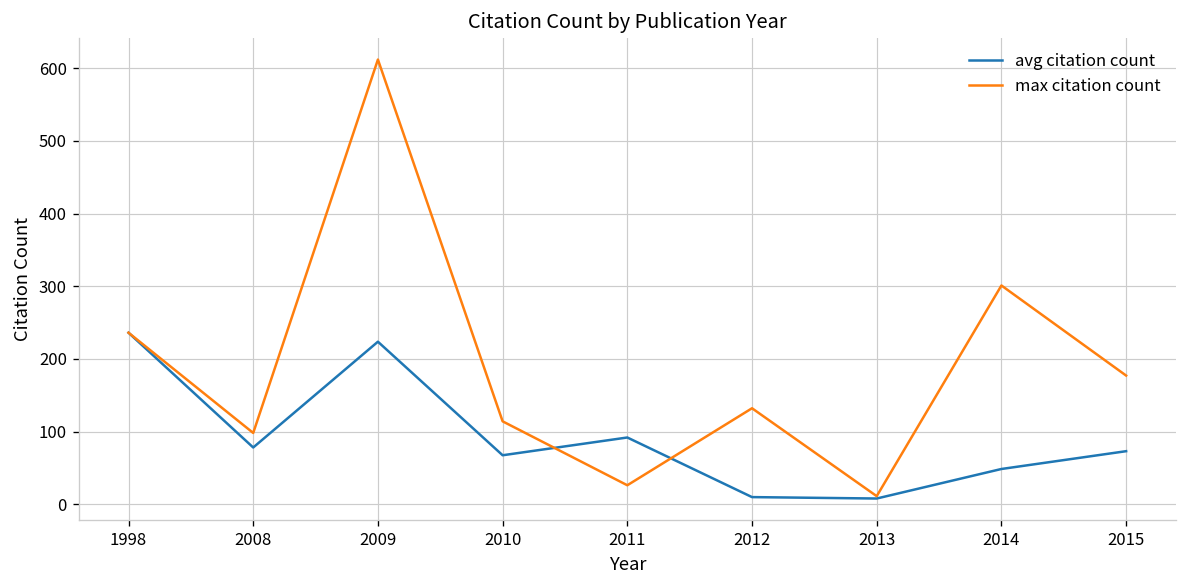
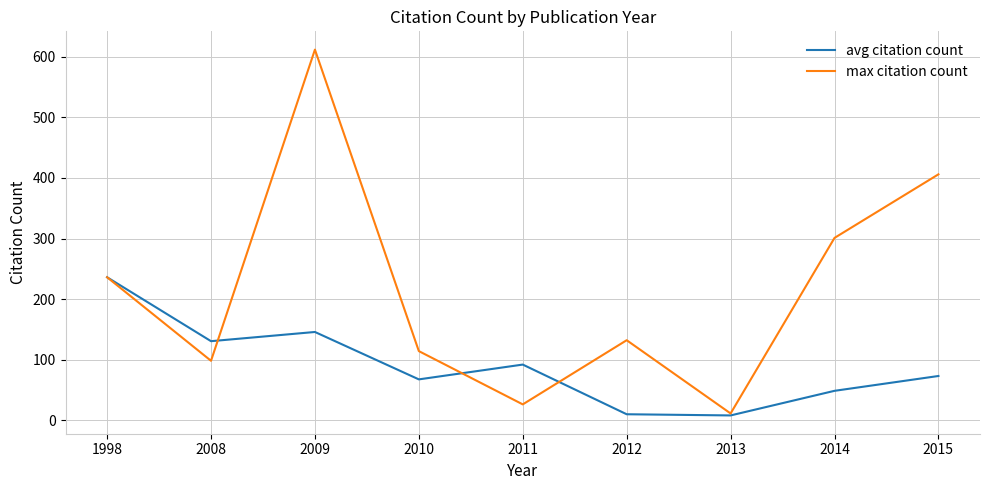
avg citation count, 2008: 80 -> 130
avg citation count, 2009: 220 -> 150
max citation count, 2015: 180 -> 410
